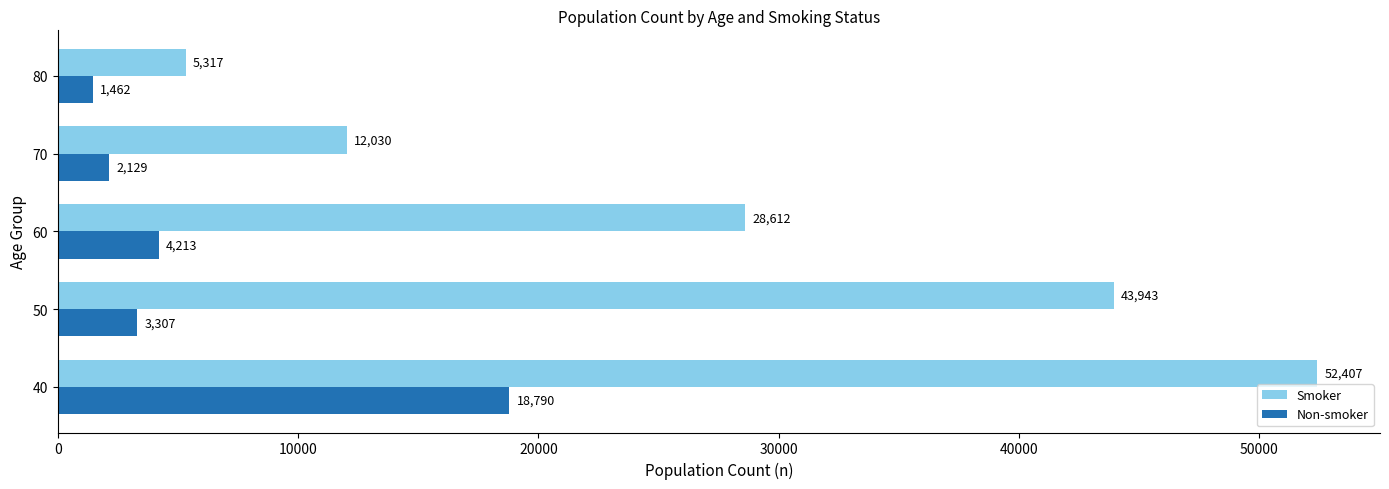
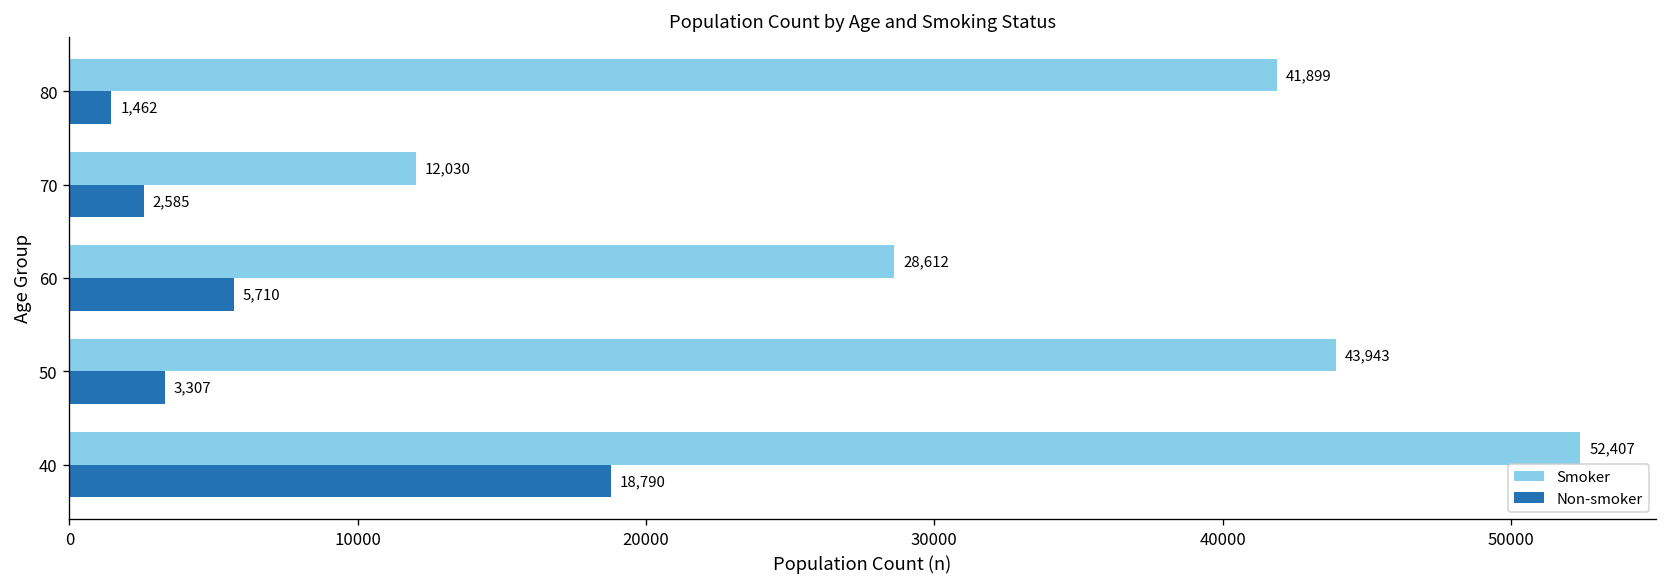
Smoker, 80: 5,317 -> 41,899
Non-smoker, 70: 2,129 -> 2,585
Non-smoker, 60: 4,213 -> 5,710
